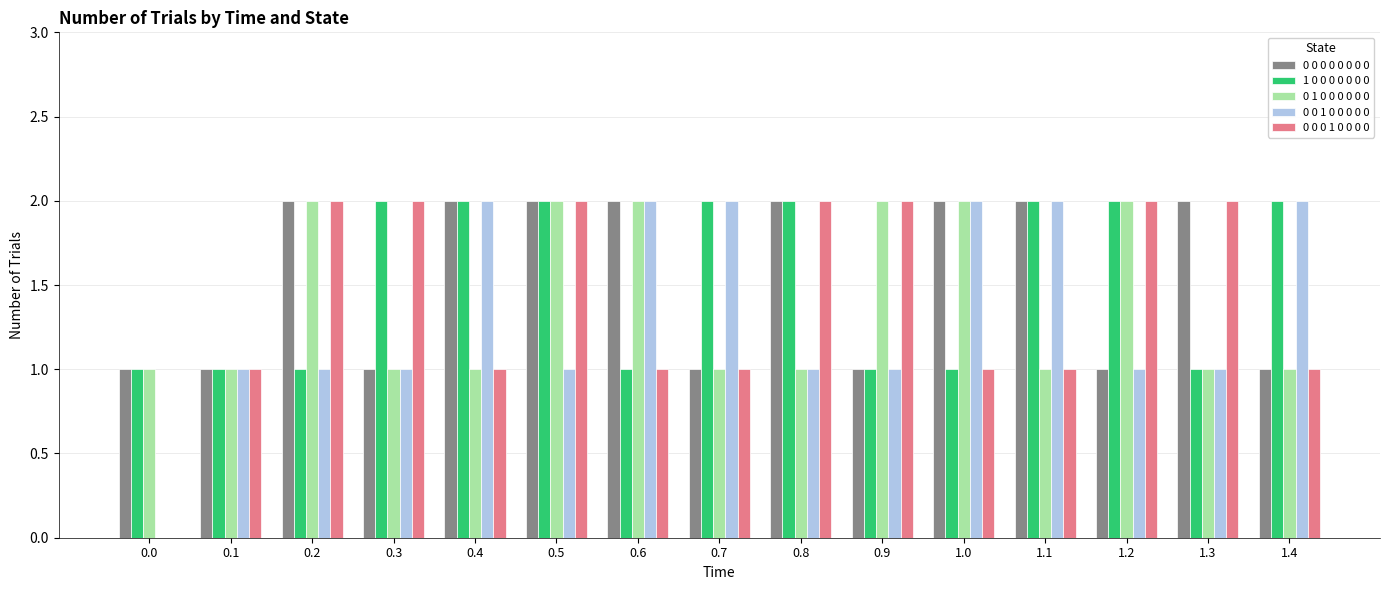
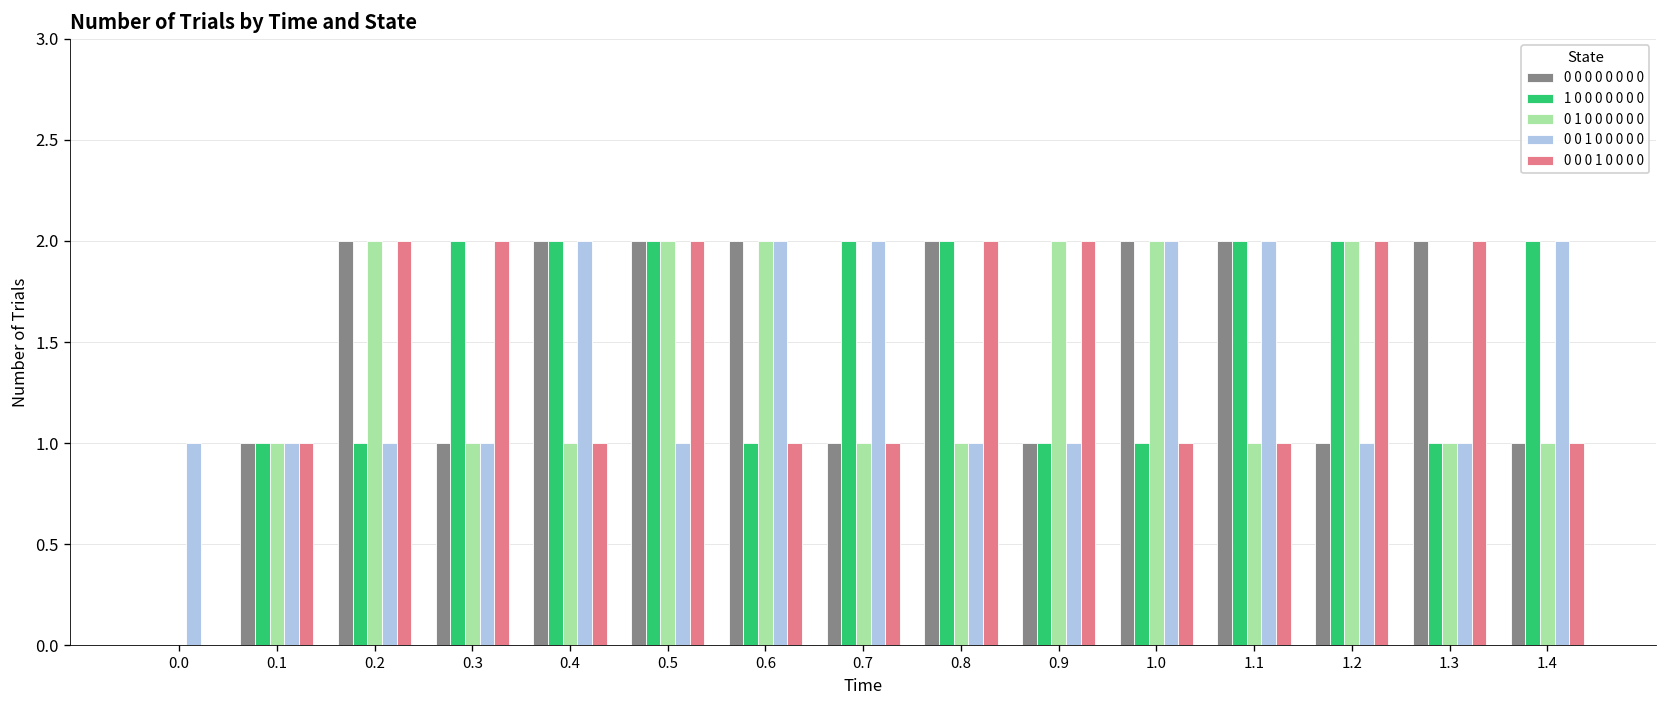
0 0 0 0 0 0 0 0, 0.0: 1 -> 0
1 0 0 0 0 0 0 0, 0.0: 1 -> 0
0 1 0 0 0 0 0 0, 0.0: 1 -> 0
0 0 1 0 0 0 0 0, 0.0: 0 -> 1
